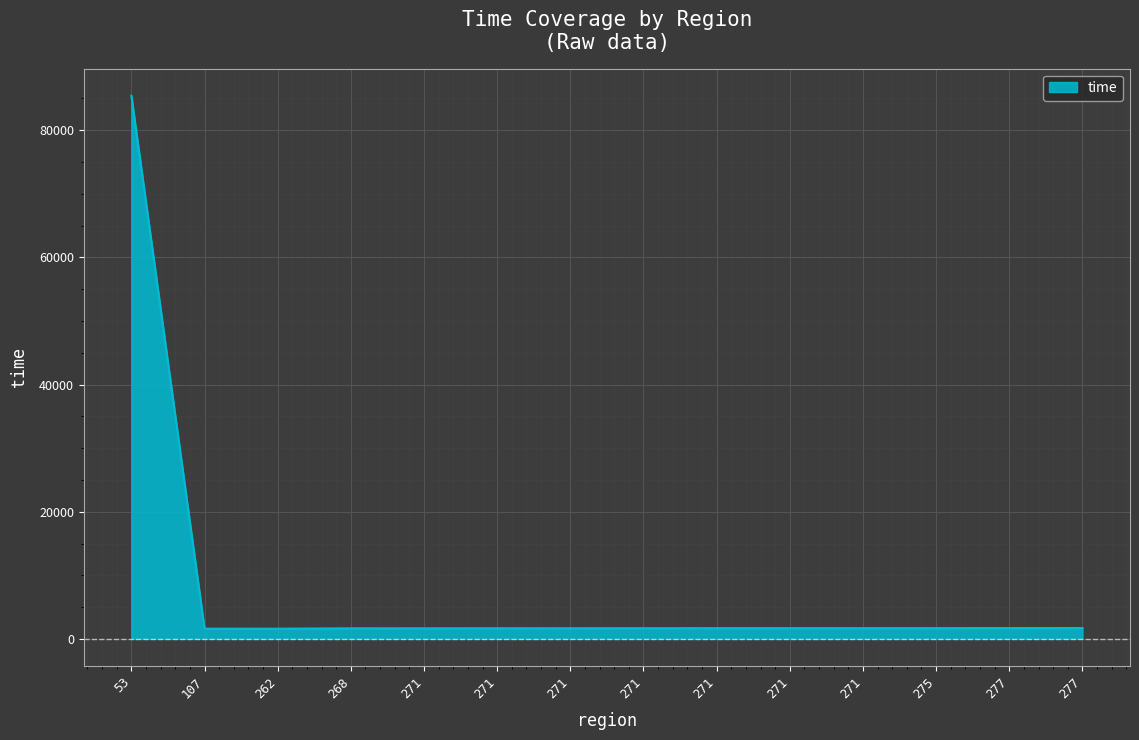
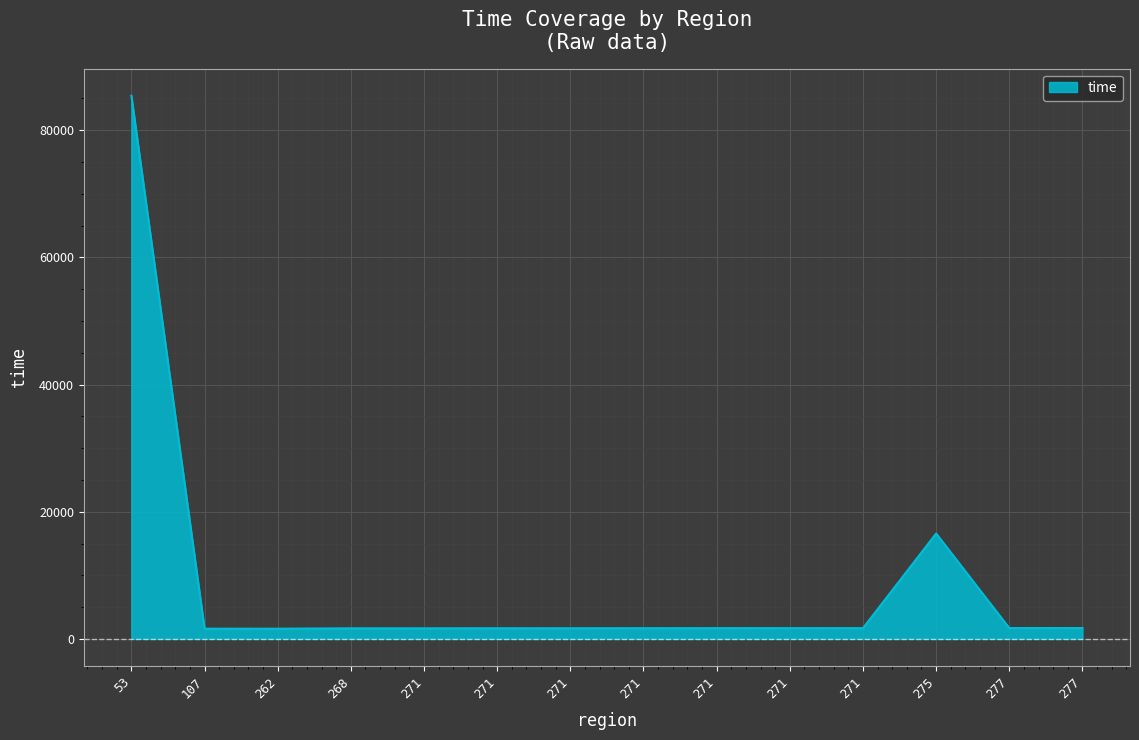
275: 2000 -> 17000
